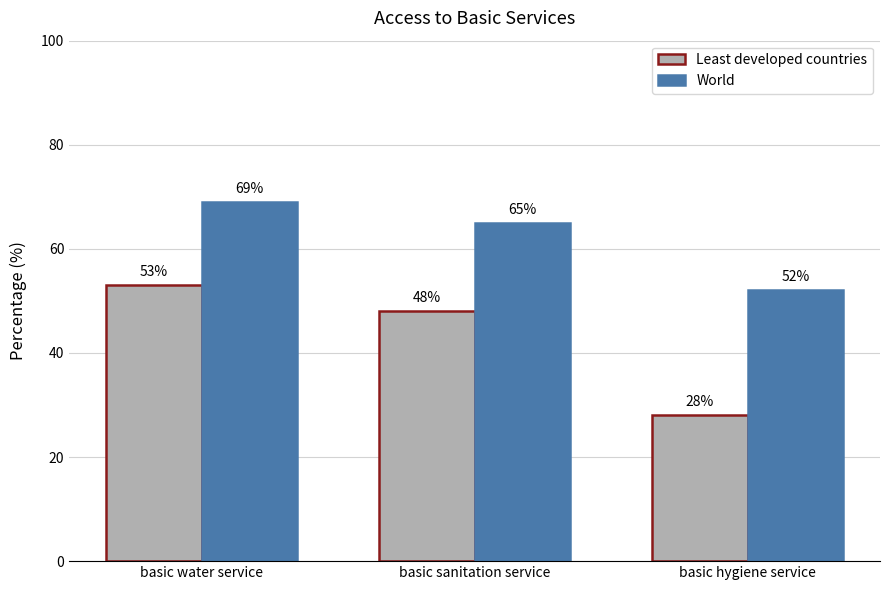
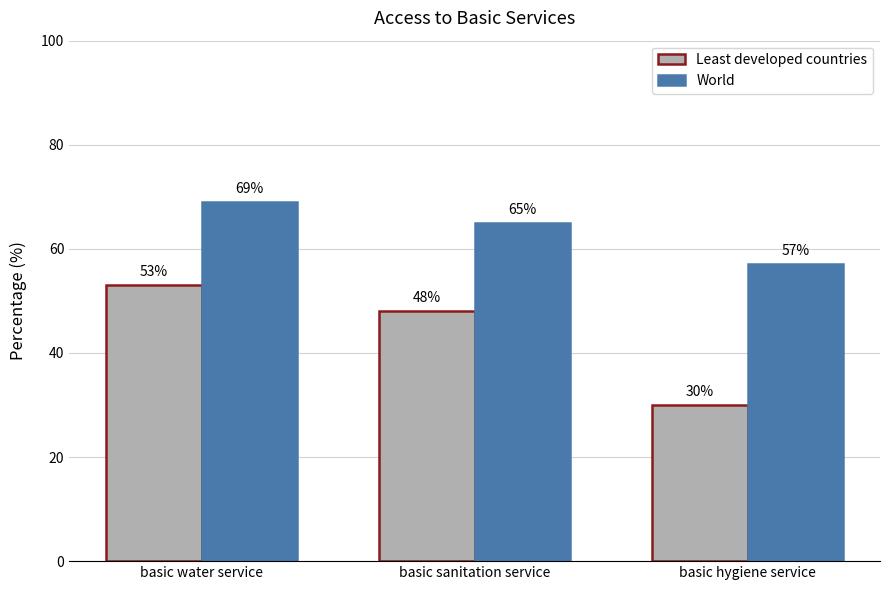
Least developed countries, basic hygiene service: 28% -> 30%
World, basic hygiene service: 52% -> 57%
